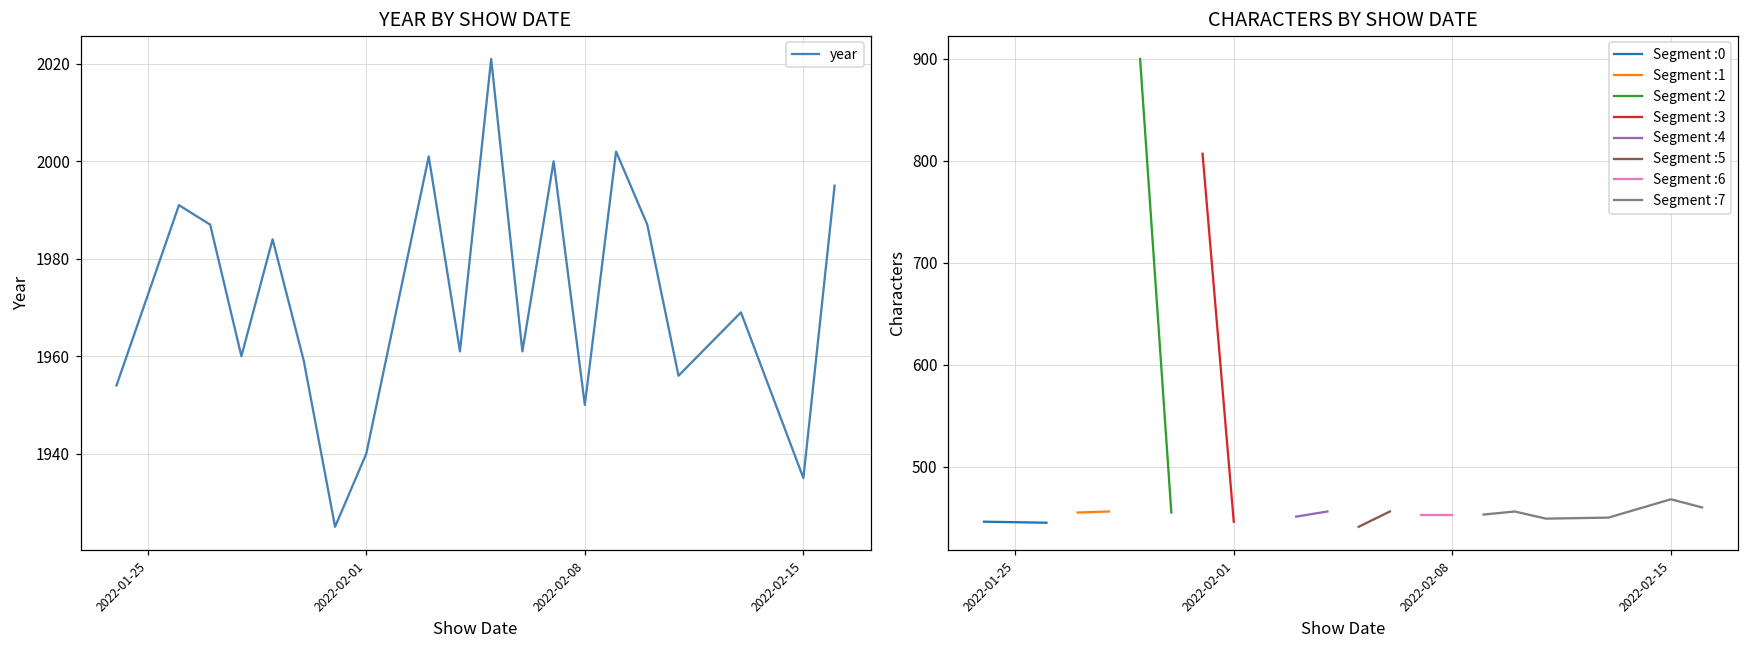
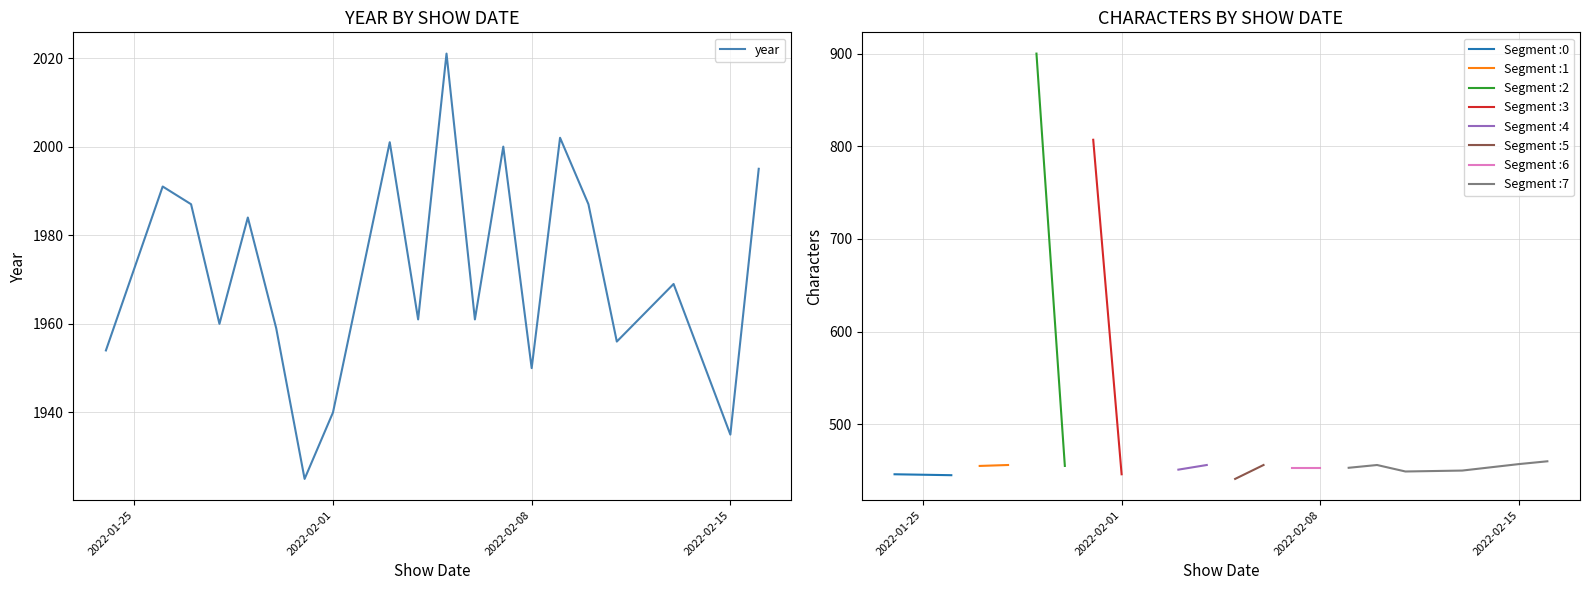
CHARACTERS BY SHOW DATE, Segment :7, 2022-02-15: 470 -> 460
